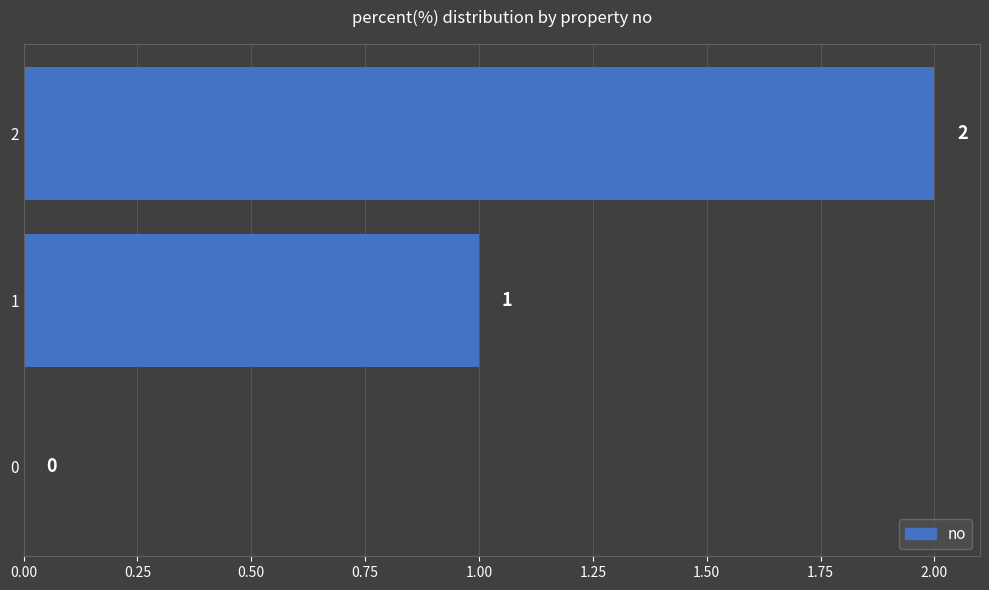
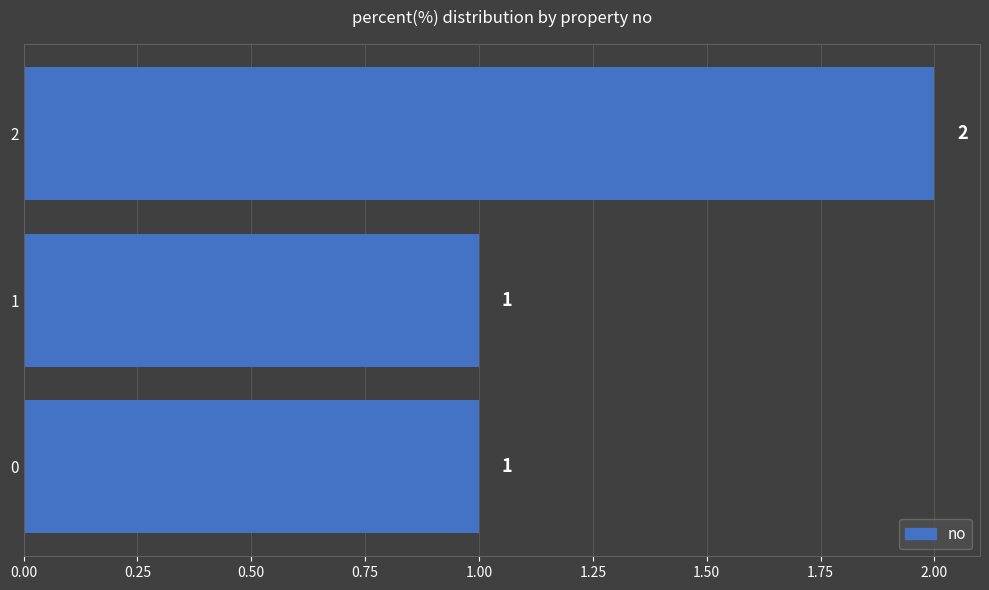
0: 0 -> 1
